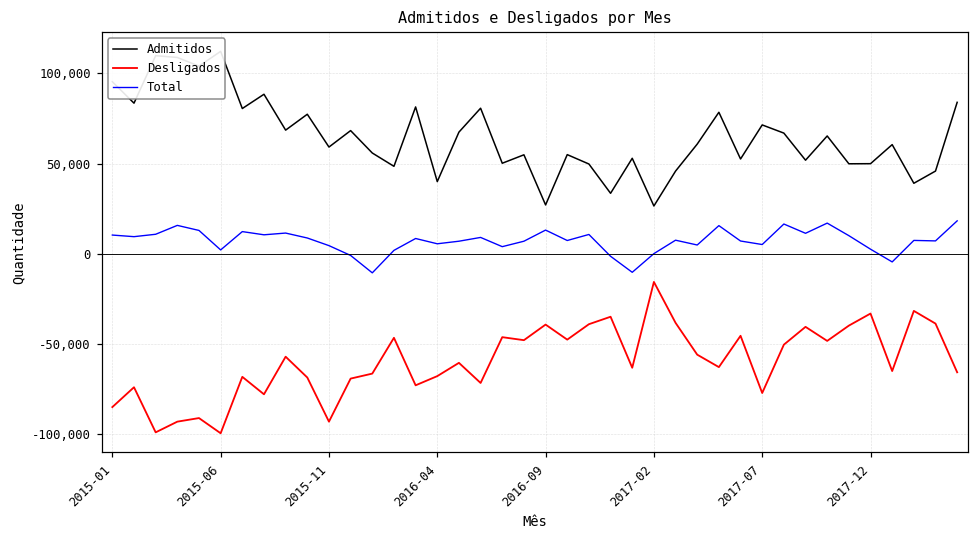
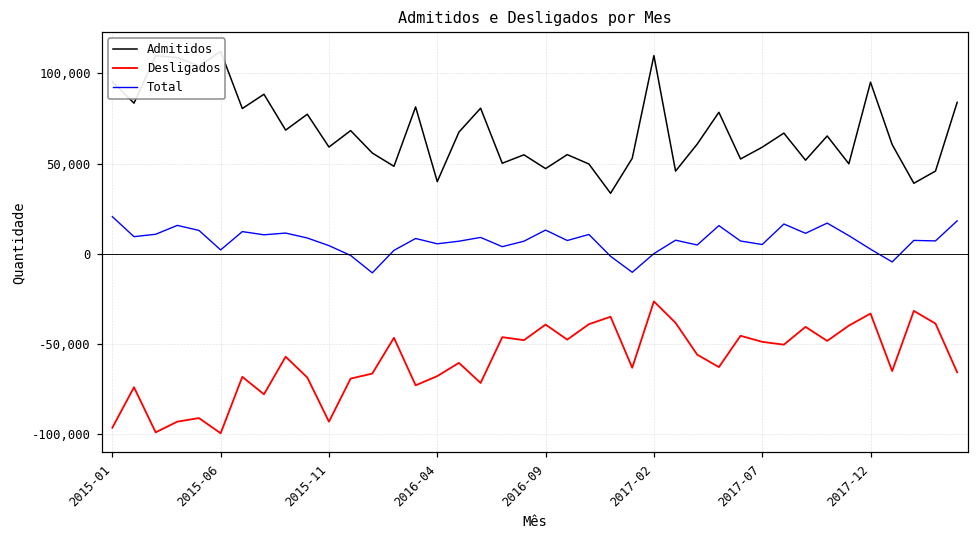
Desligados, 2015-01: -85,000 -> -96,000
Total, 2015-01: 10,000 -> 21,000
Admitidos, 2016-09: 27,000 -> 47,000
Admitidos, 2017-02: 26,000 -> 110,000
Desligados, 2017-02: -16,000 -> -26,000
Admitidos, 2017-07: 71,000 -> 59,000
Desligados, 2017-07: -77,000 -> -49,000
Admitidos, 2017-12: 50,000 -> 95,000
